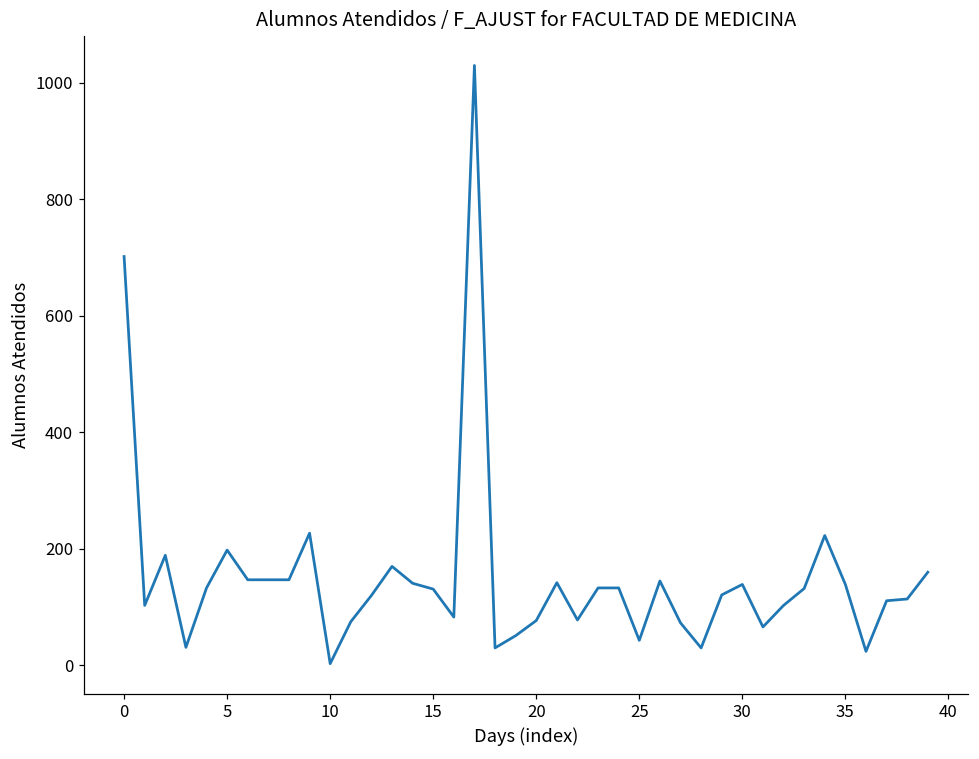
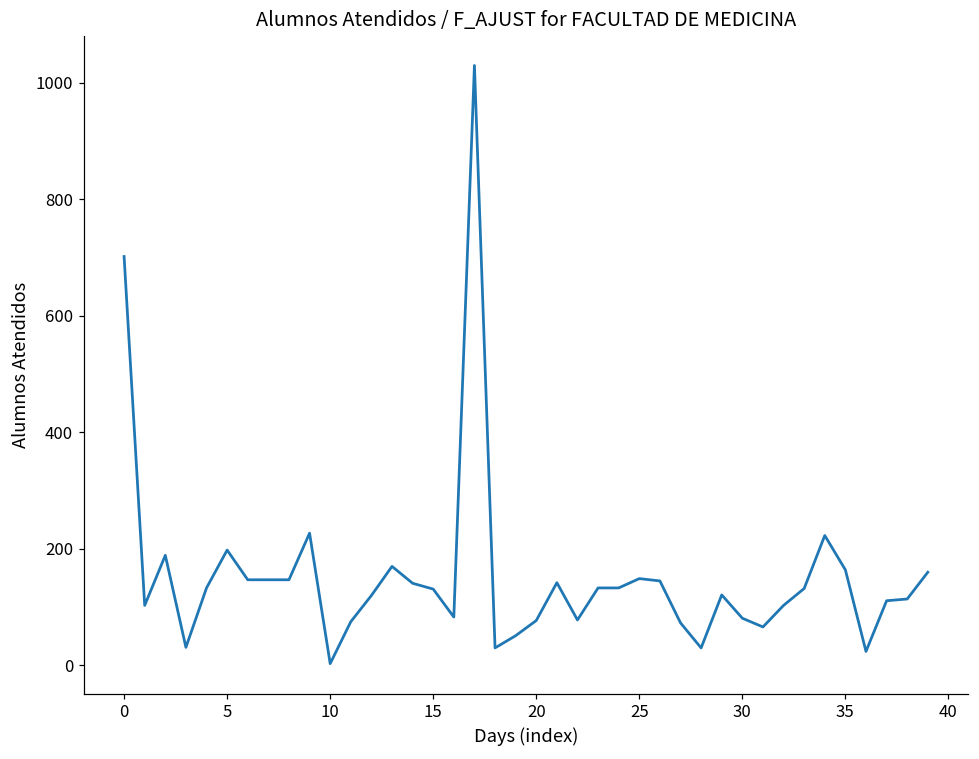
25: 40 -> 150
30: 140 -> 80
35: 140 -> 160
